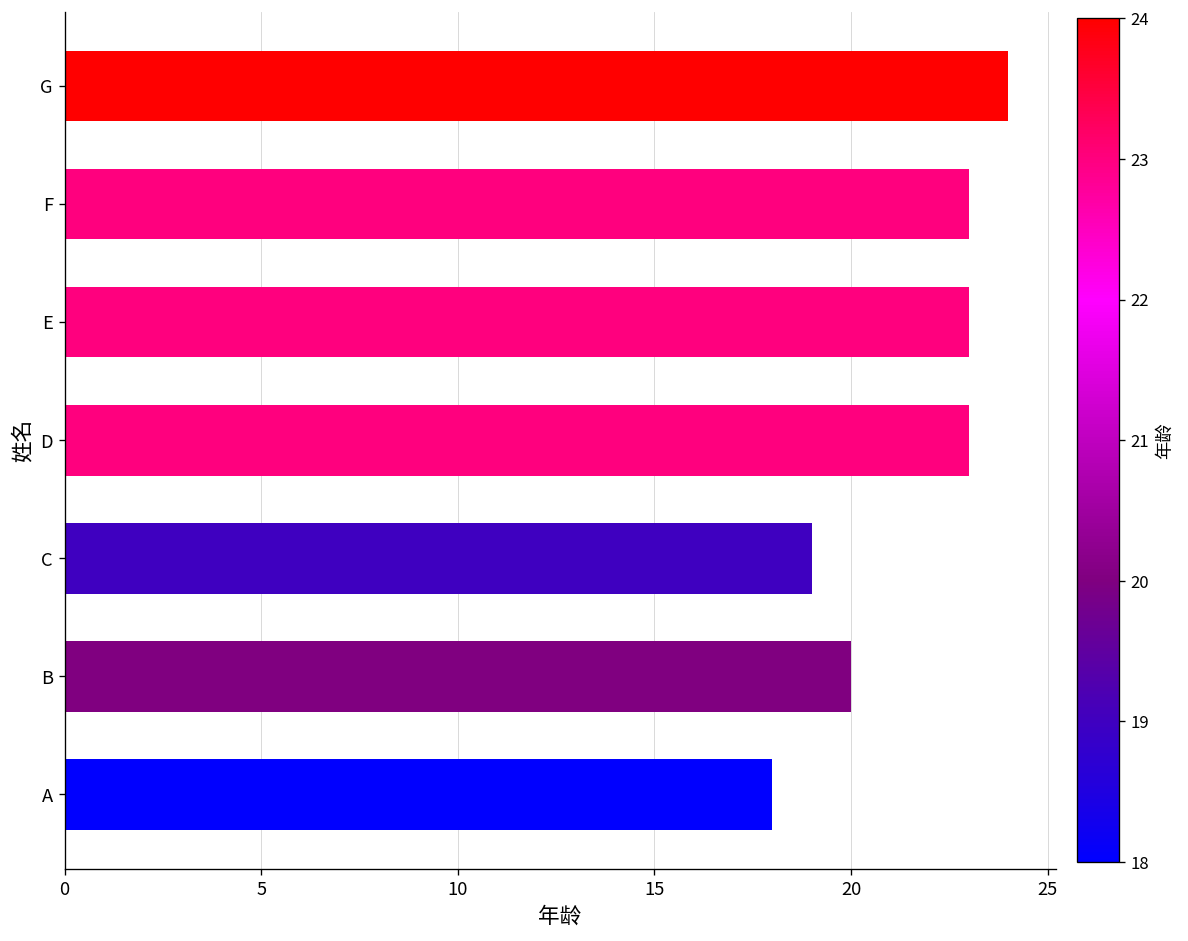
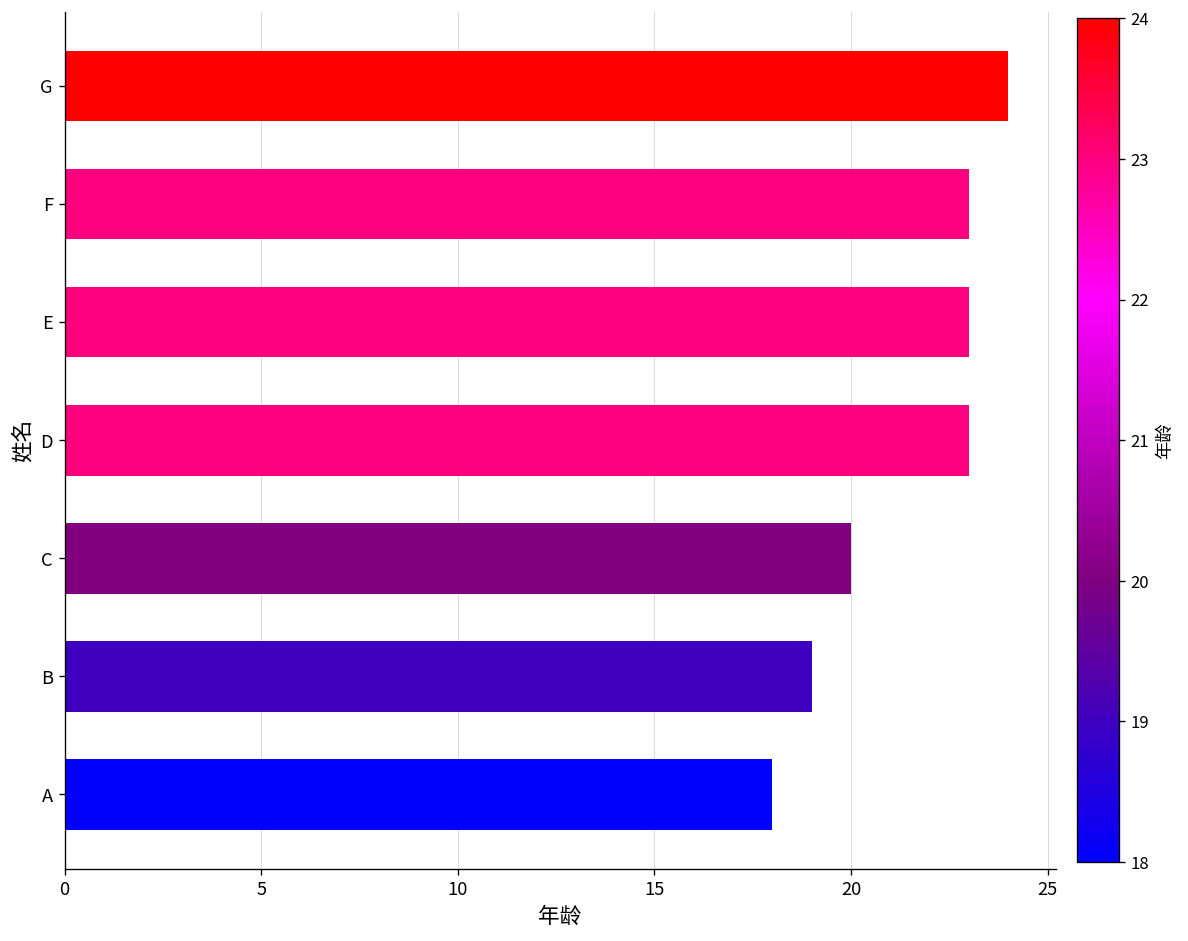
C: 19 -> 20
B: 20 -> 19
